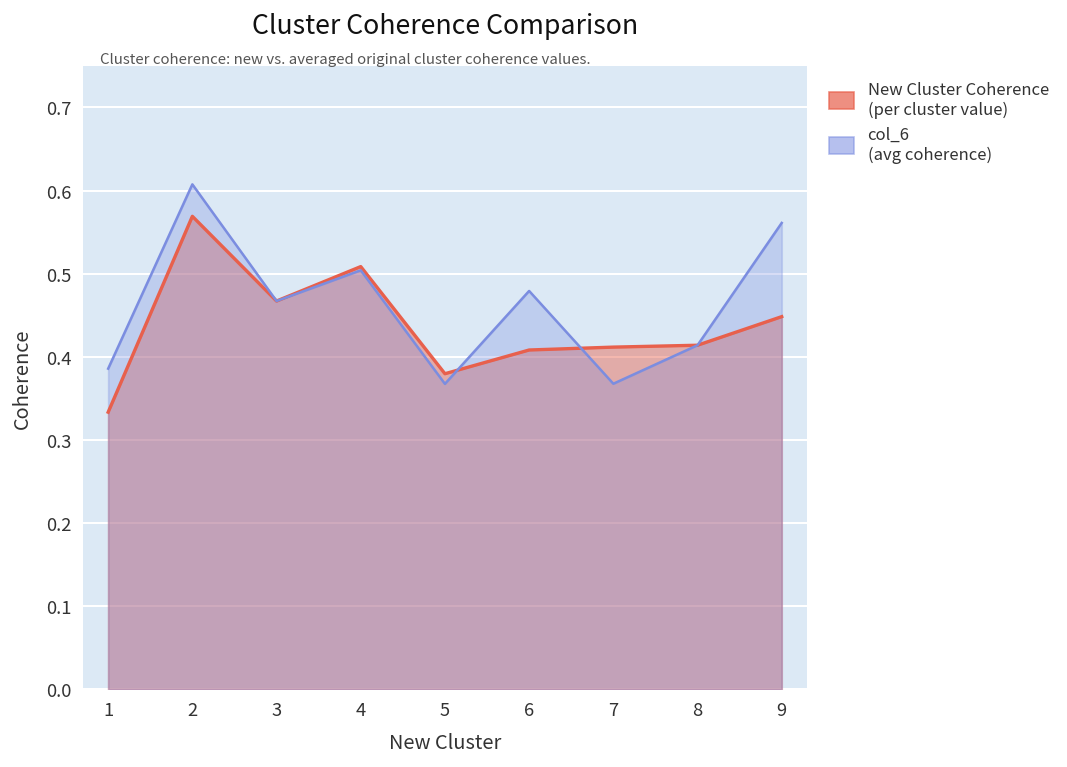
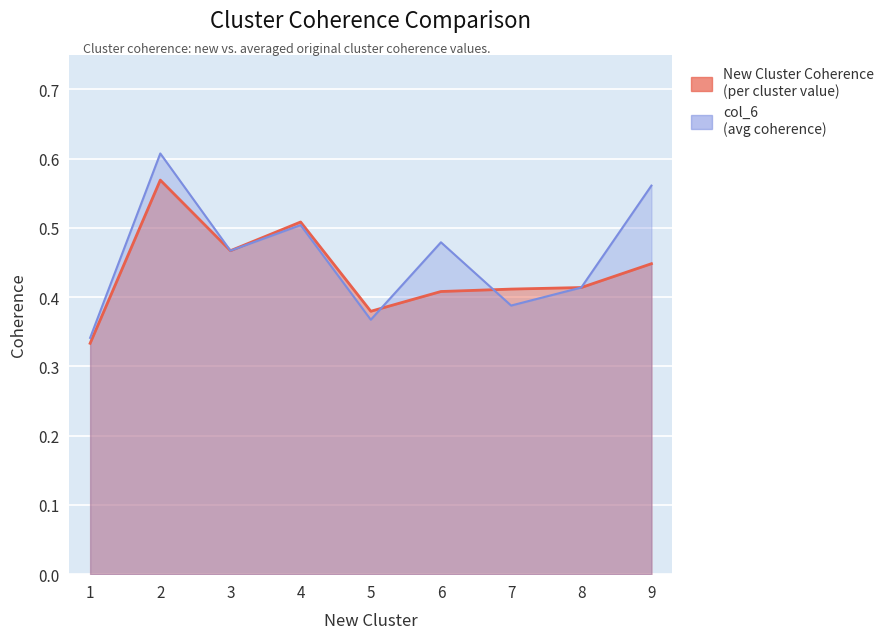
col_6 (avg coherence), 1: 0.39 -> 0.34
col_6 (avg coherence), 7: 0.37 -> 0.39
